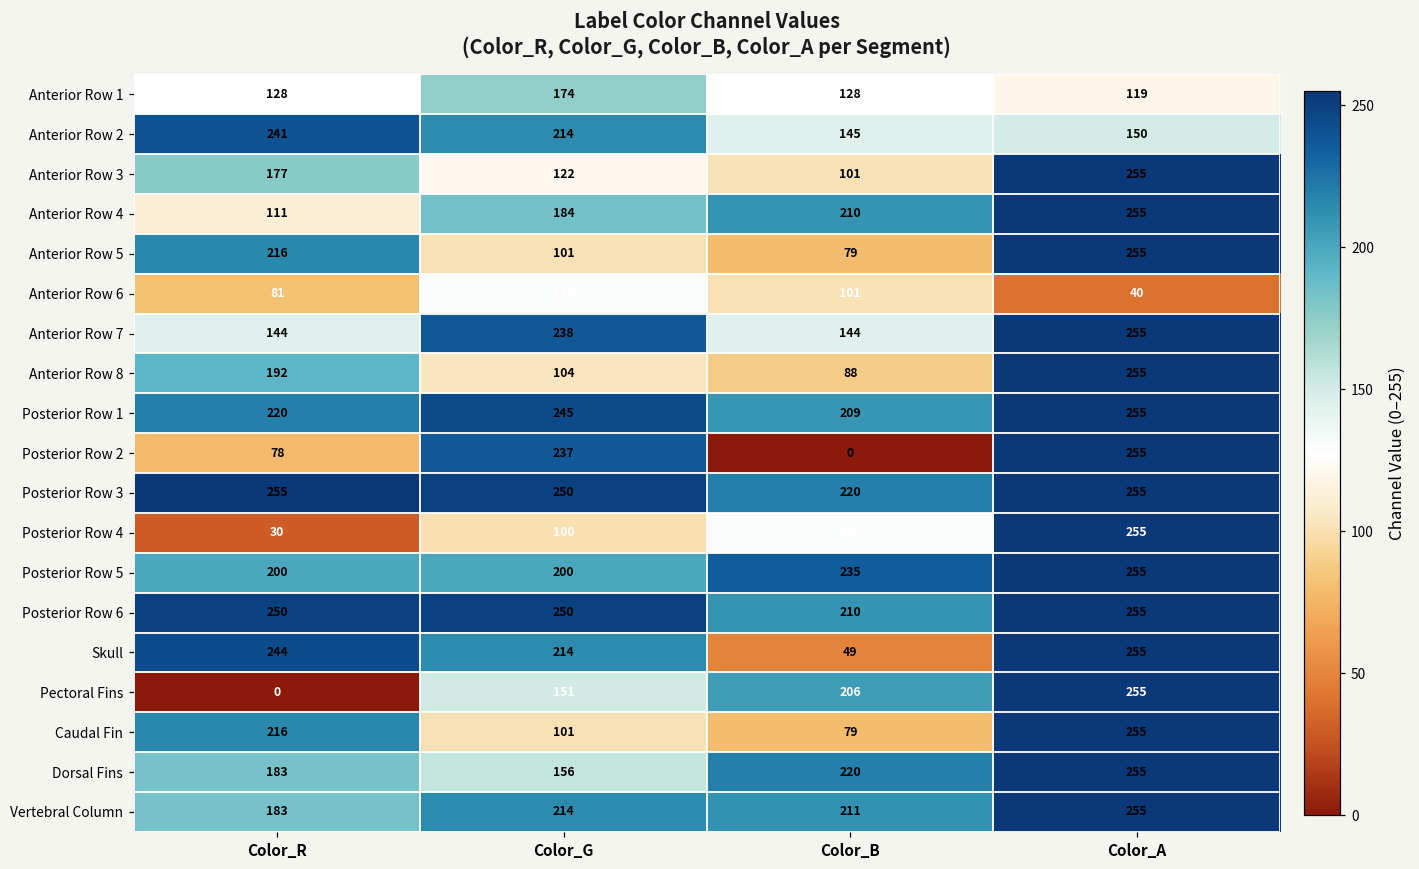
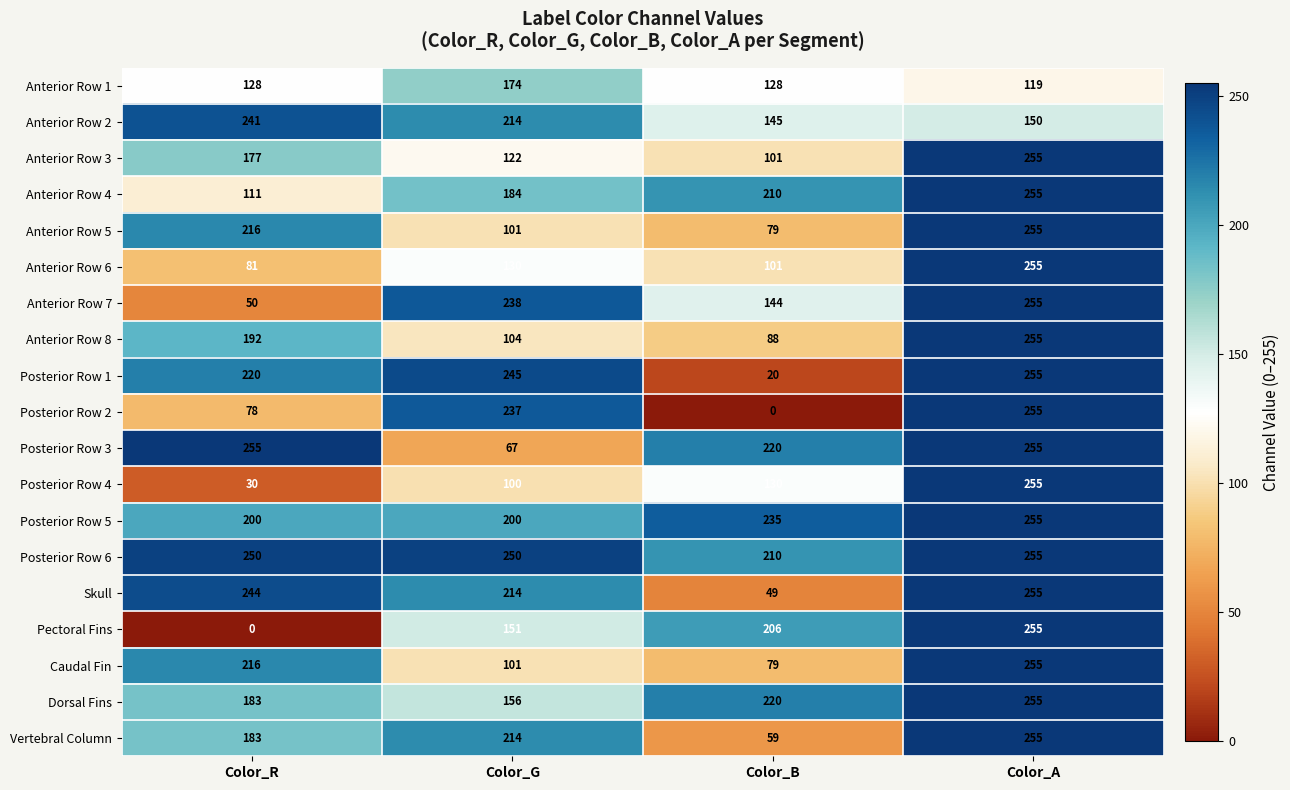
Anterior Row 6, Color_A: 40 -> 255
Anterior Row 7, Color_R: 144 -> 50
Posterior Row 1, Color_B: 209 -> 20
Posterior Row 3, Color_G: 250 -> 67
Vertebral Column, Color_B: 211 -> 59
